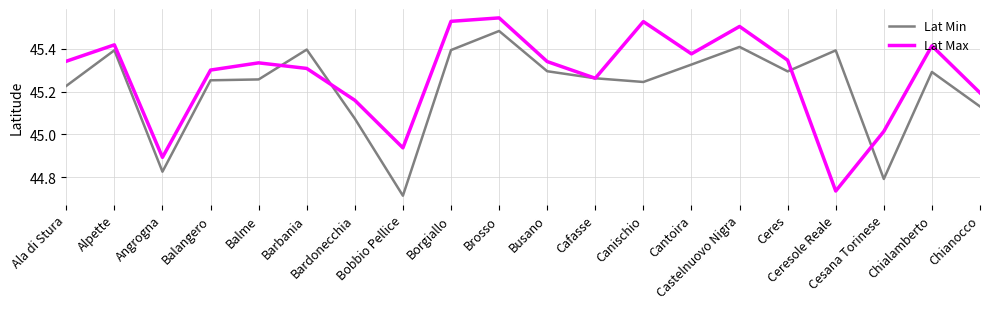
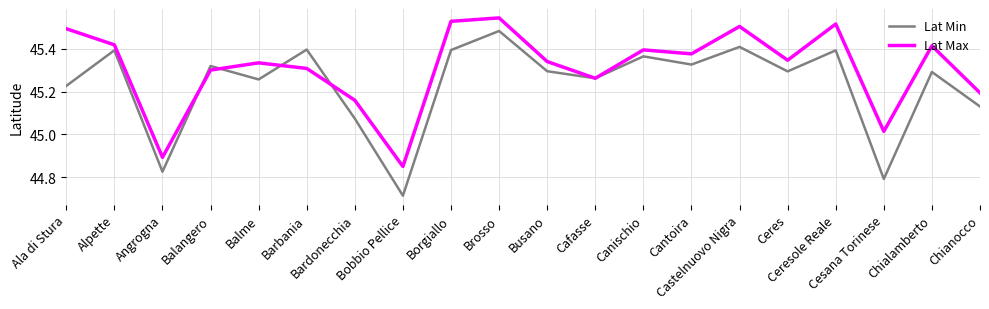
Lat Max, Ala di Stura: 45.34 -> 45.49
Lat Min, Balangero: 45.25 -> 45.32
Lat Max, Bobbio Pellice: 44.94 -> 44.85
Lat Min, Canischio: 45.25 -> 45.37
Lat Max, Canischio: 45.53 -> 45.40
Lat Max, Ceresole Reale: 44.74 -> 45.52
